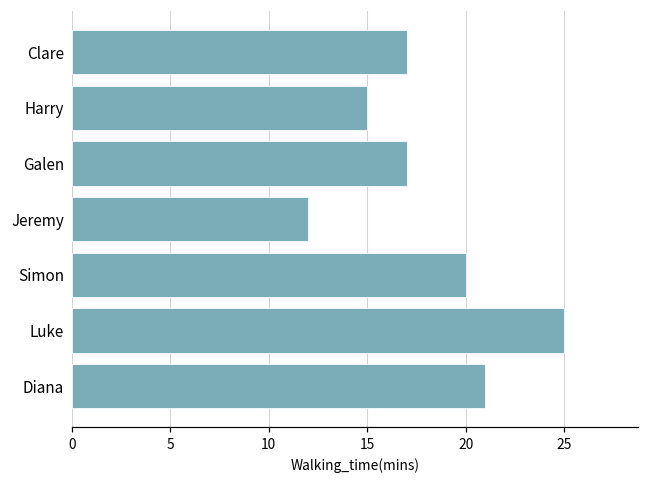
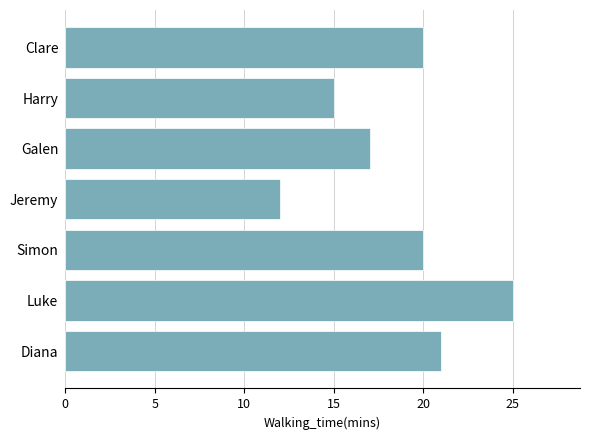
Clare: 17 -> 20
